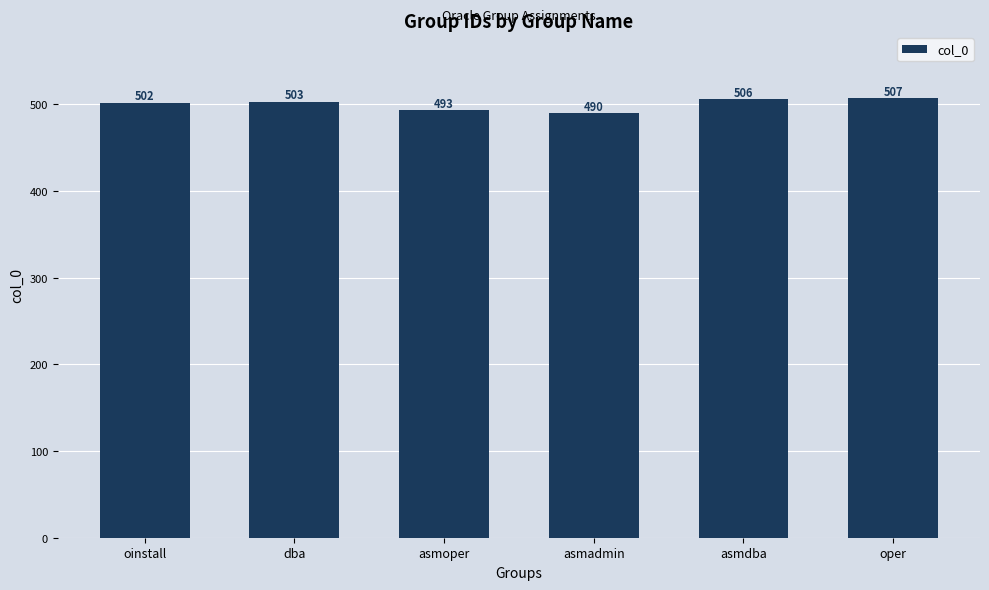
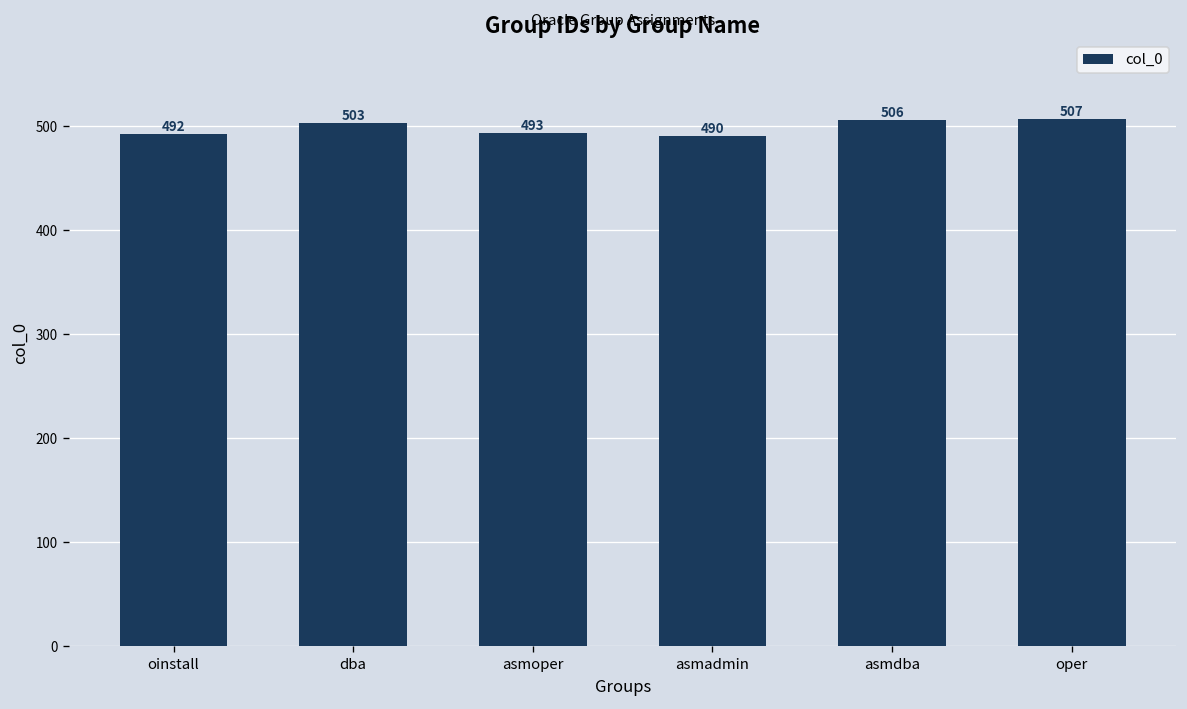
oinstall: 502 -> 492
